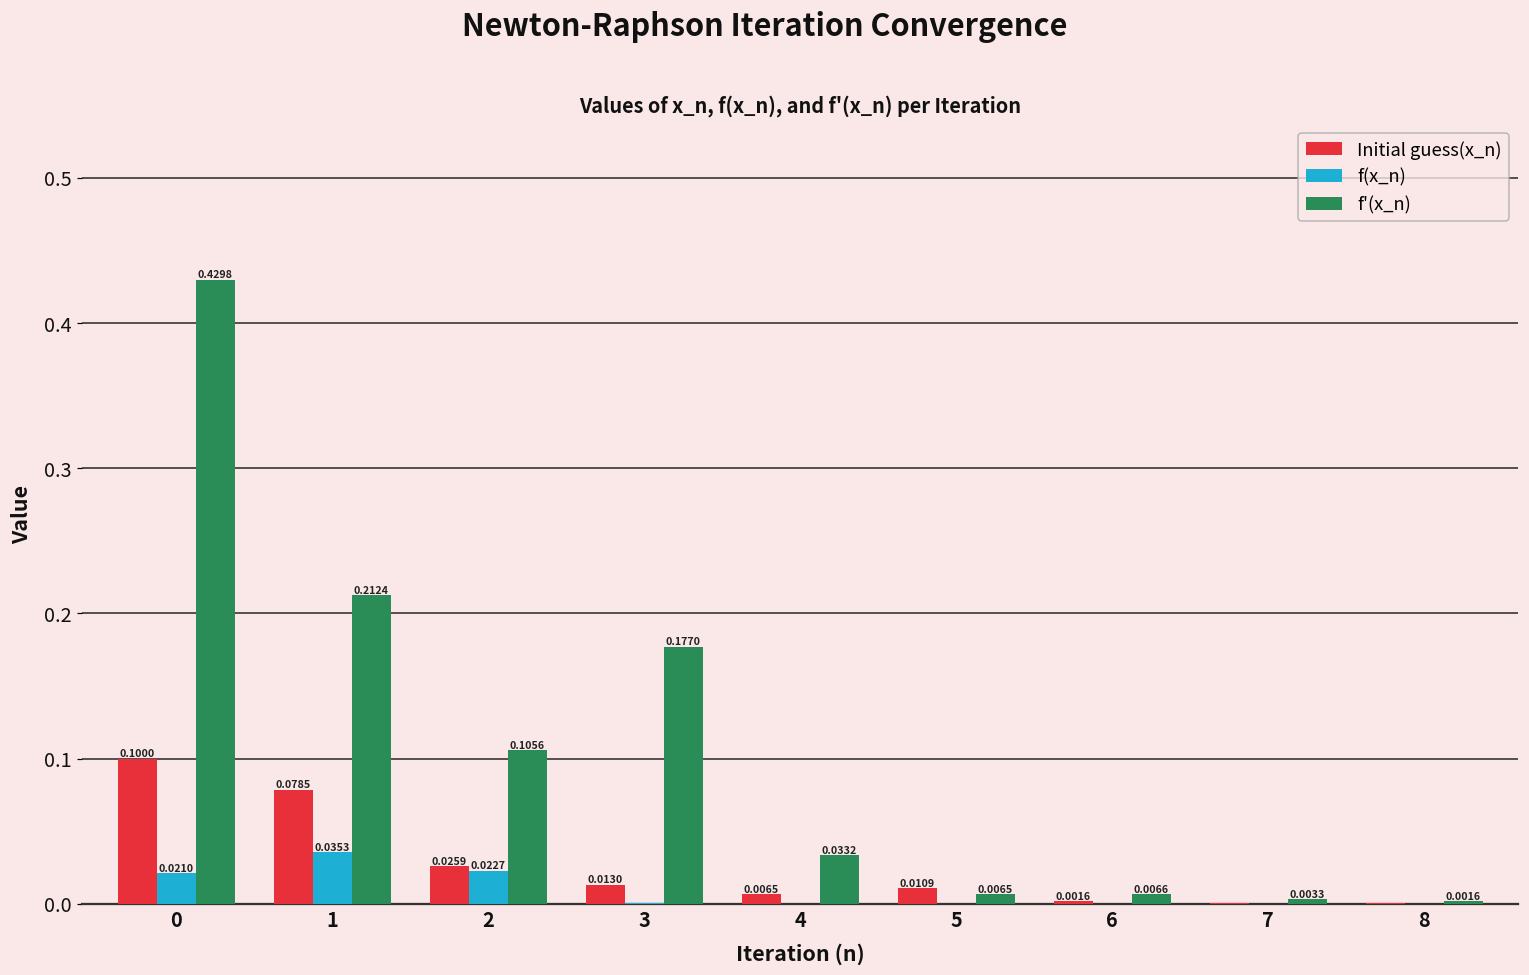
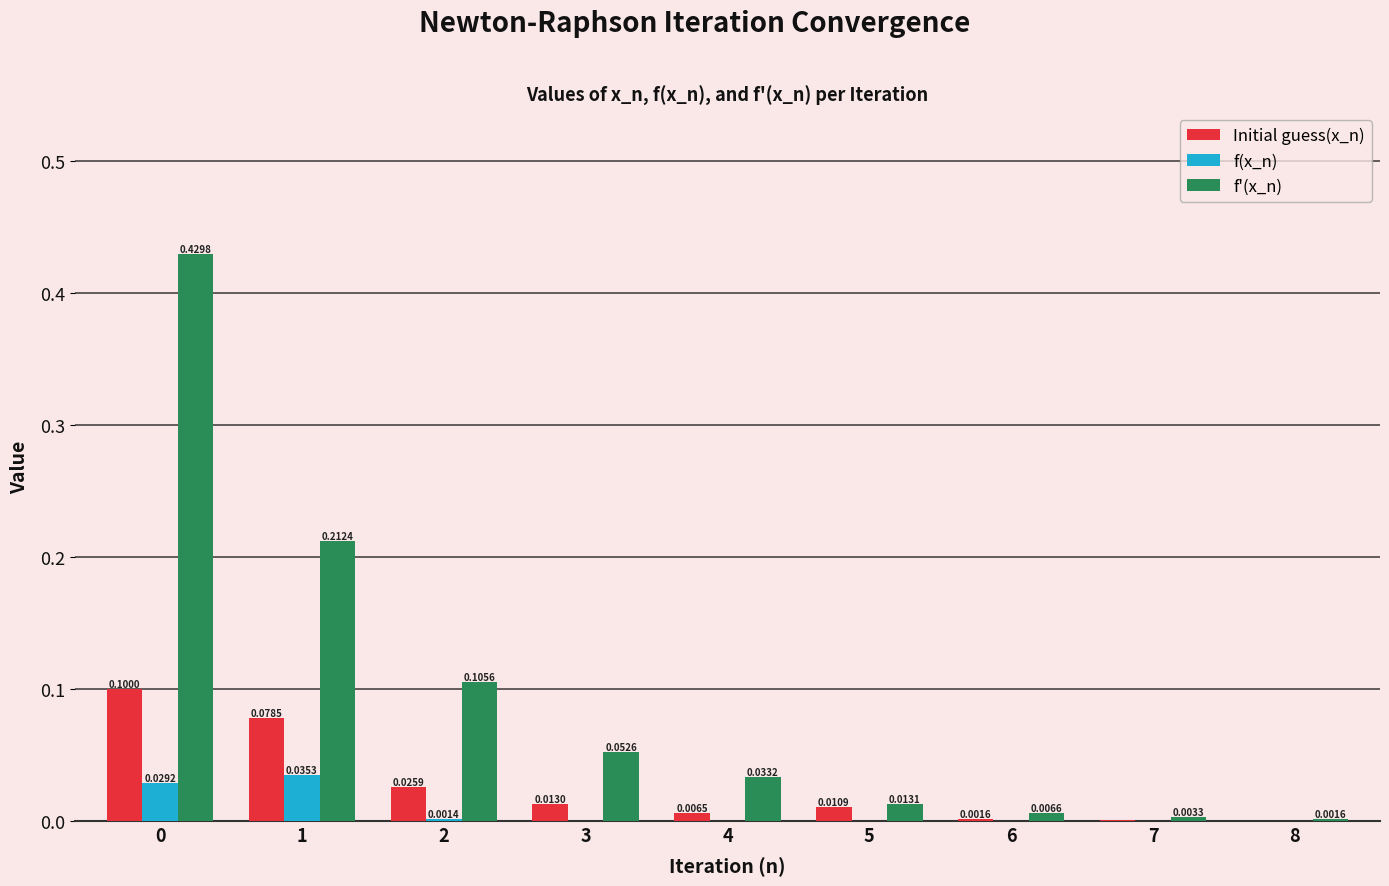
f(x_n), 0: 0.0210 -> 0.0292
f(x_n), 2: 0.0227 -> 0.0014
f'(x_n), 3: 0.1770 -> 0.0526
f'(x_n), 5: 0.0065 -> 0.0131
